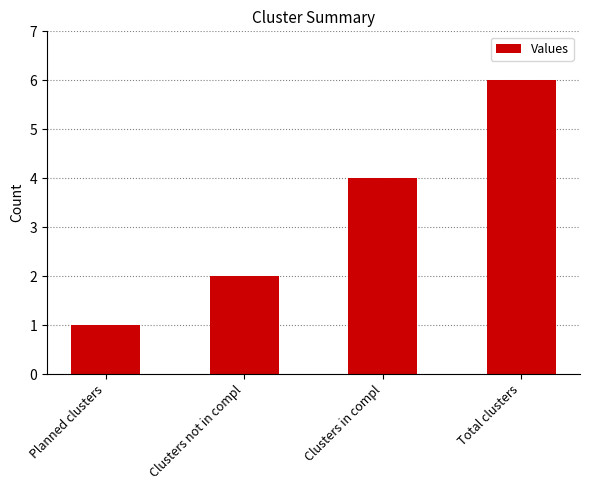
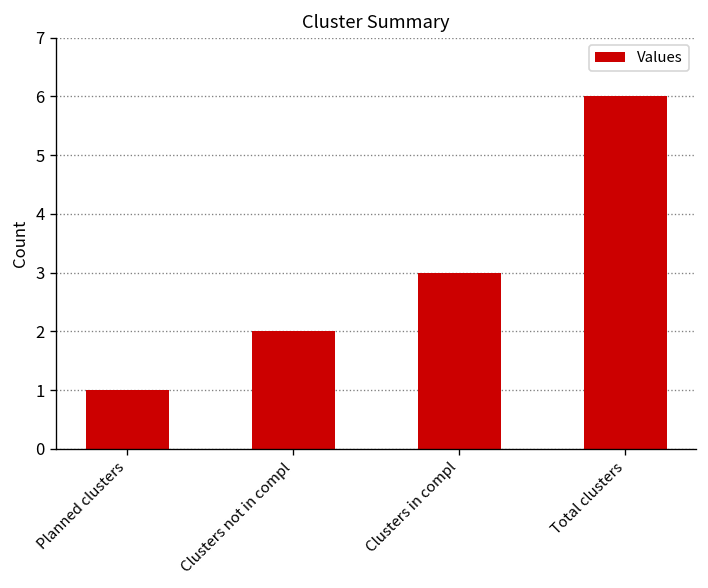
Clusters in compl: 4 -> 3
